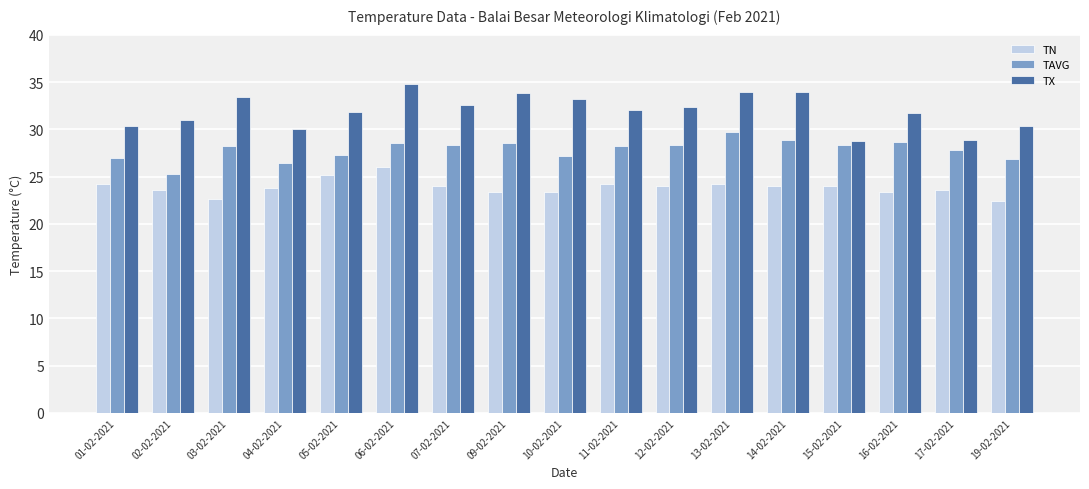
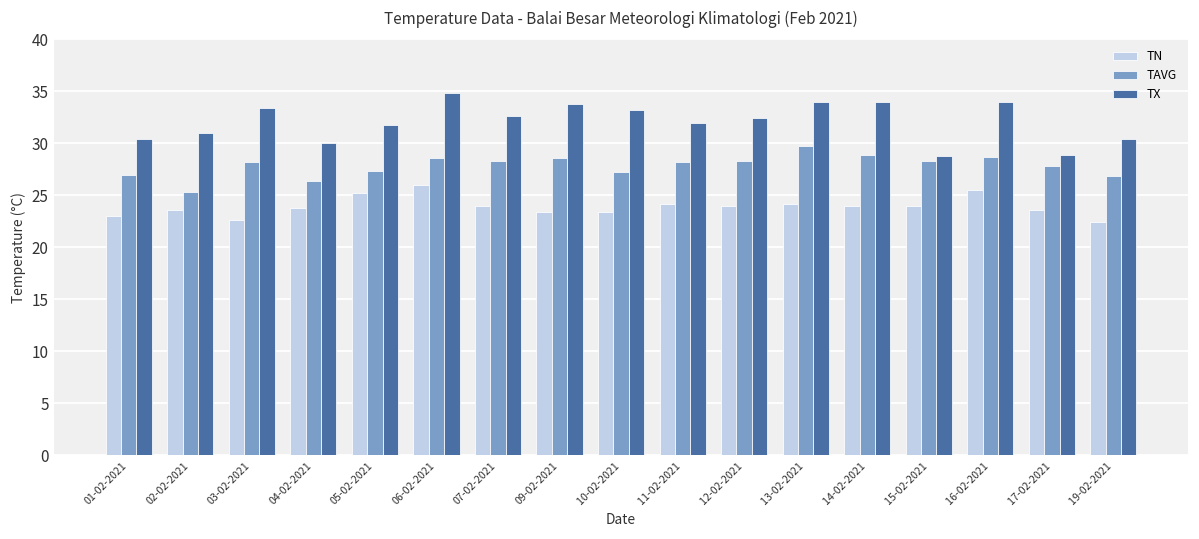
TN, 01-02-2021: 24 -> 23
TN, 16-02-2021: 23 -> 26
TX, 16-02-2021: 32 -> 34
